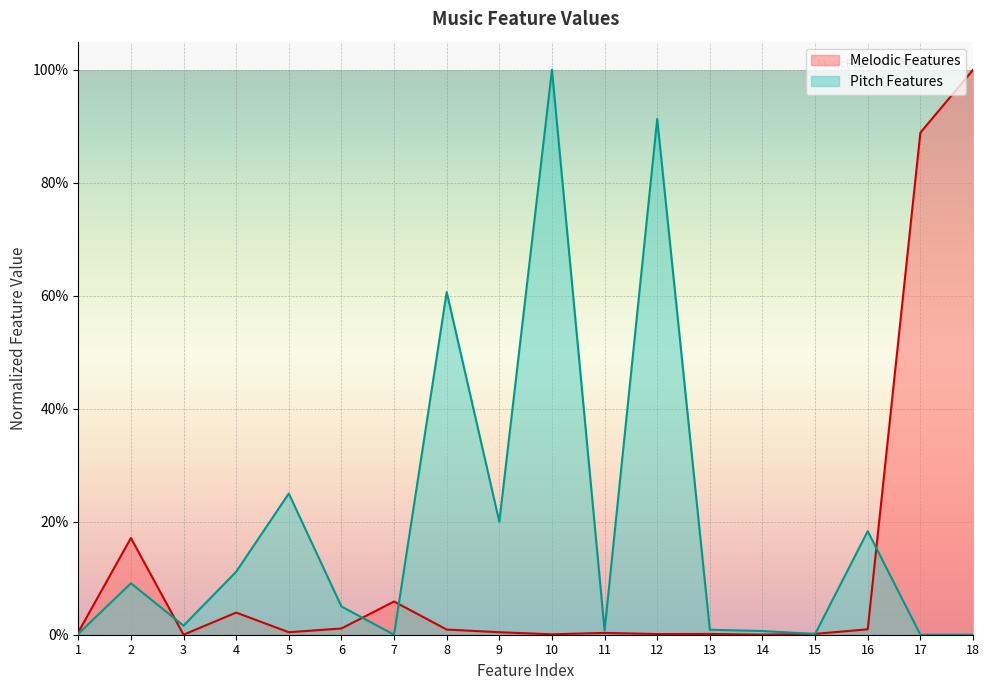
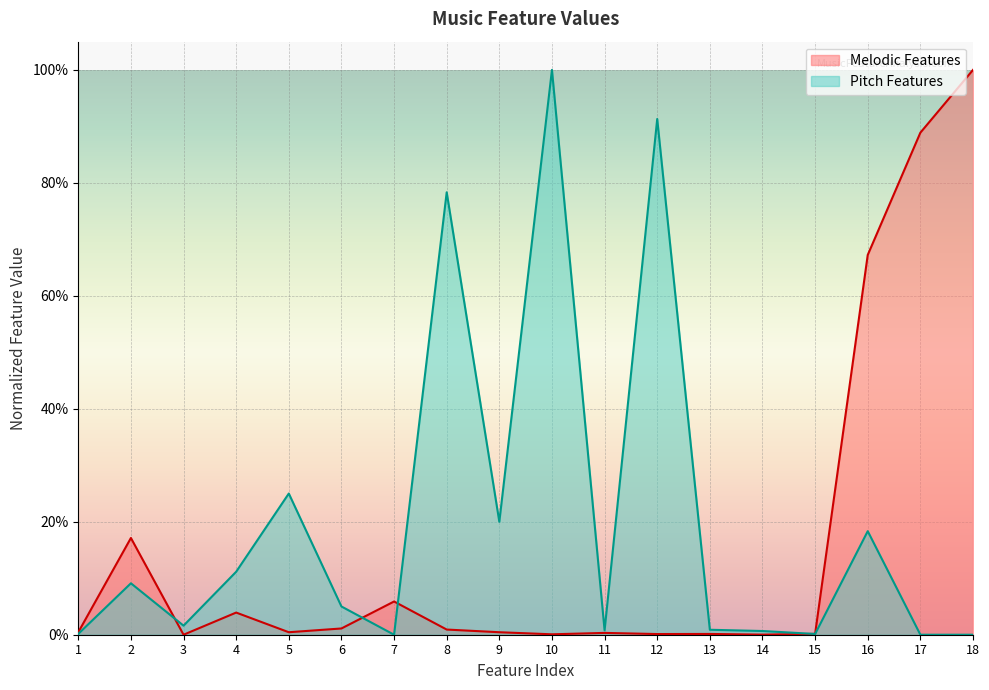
Pitch Features, 8: 61% -> 78%
Melodic Features, 16: 1% -> 67%
